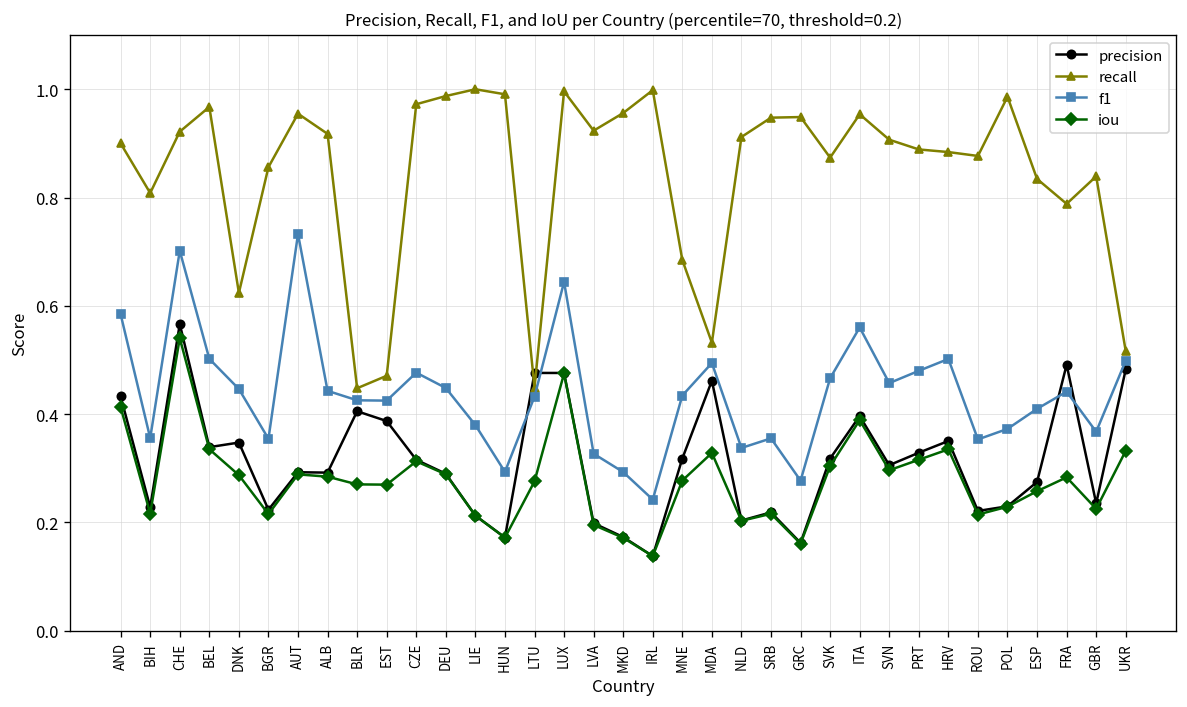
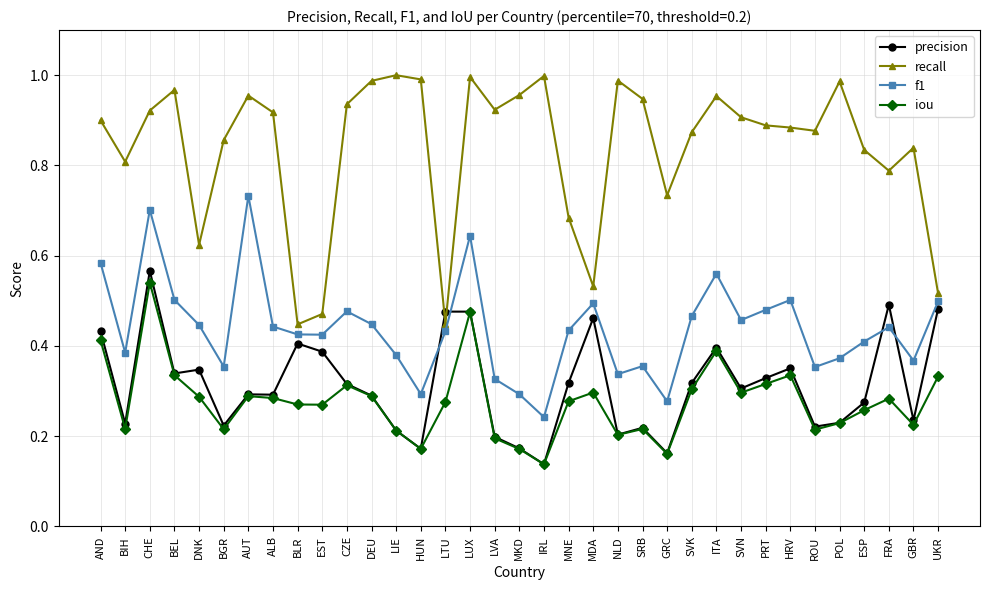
f1, BIH: 0.36 -> 0.39
recall, CZE: 0.97 -> 0.94
iou, MDA: 0.33 -> 0.30
recall, NLD: 0.91 -> 0.99
recall, GRC: 0.95 -> 0.73
